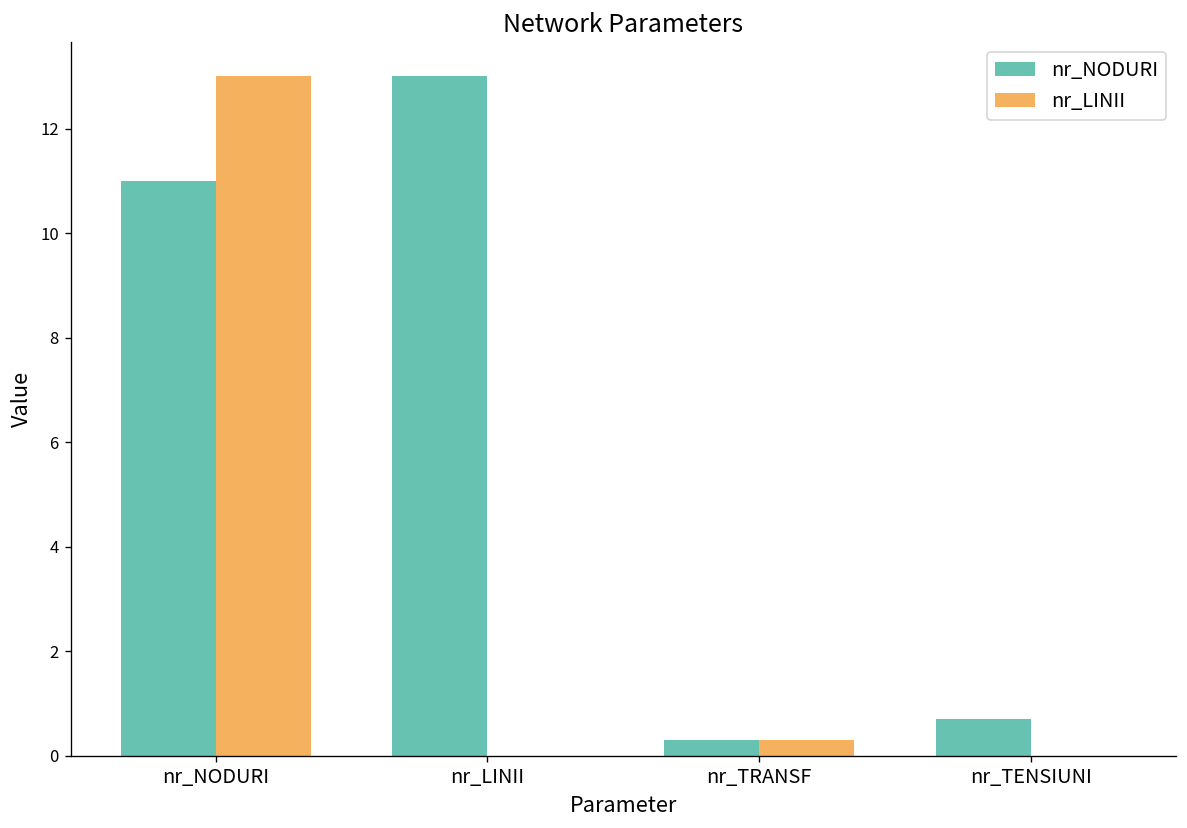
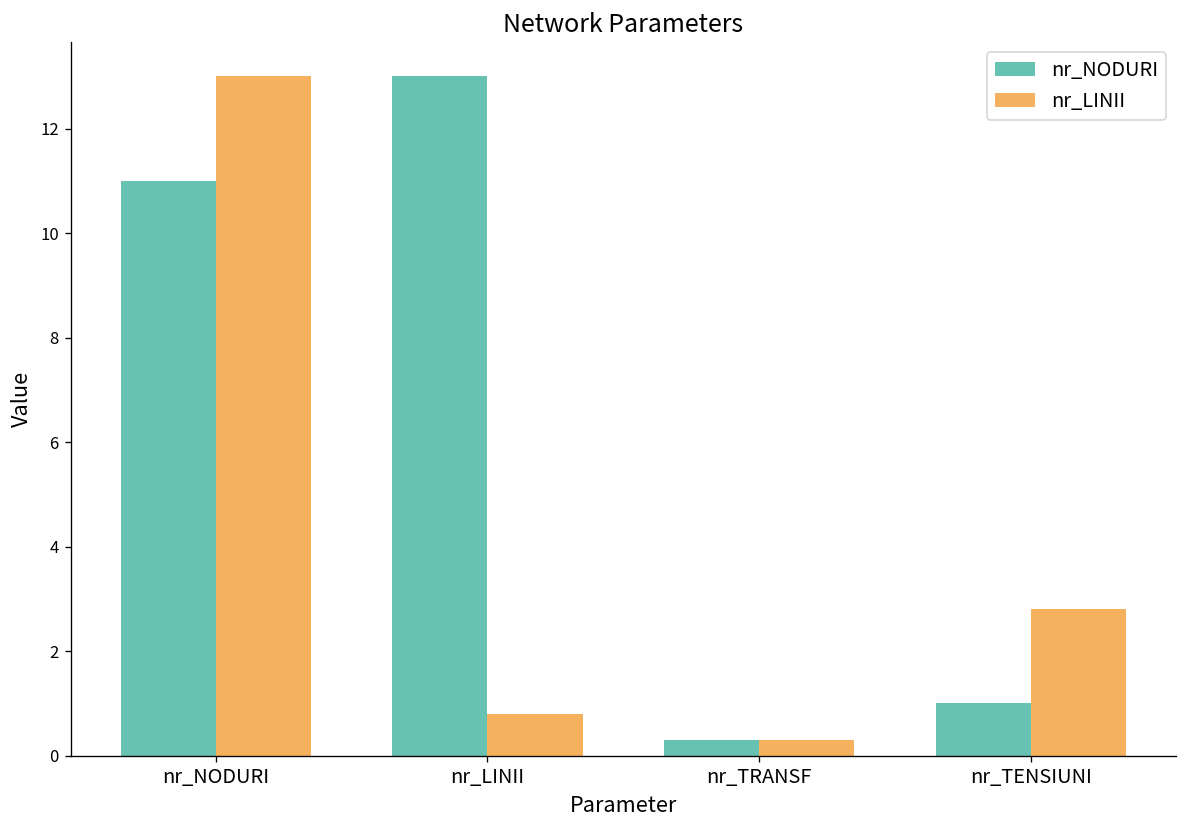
nr_LINII, nr_LINII: 0.0 -> 0.8
nr_NODURI, nr_TENSIUNI: 0.7 -> 1.0
nr_LINII, nr_TENSIUNI: 0.0 -> 2.8
